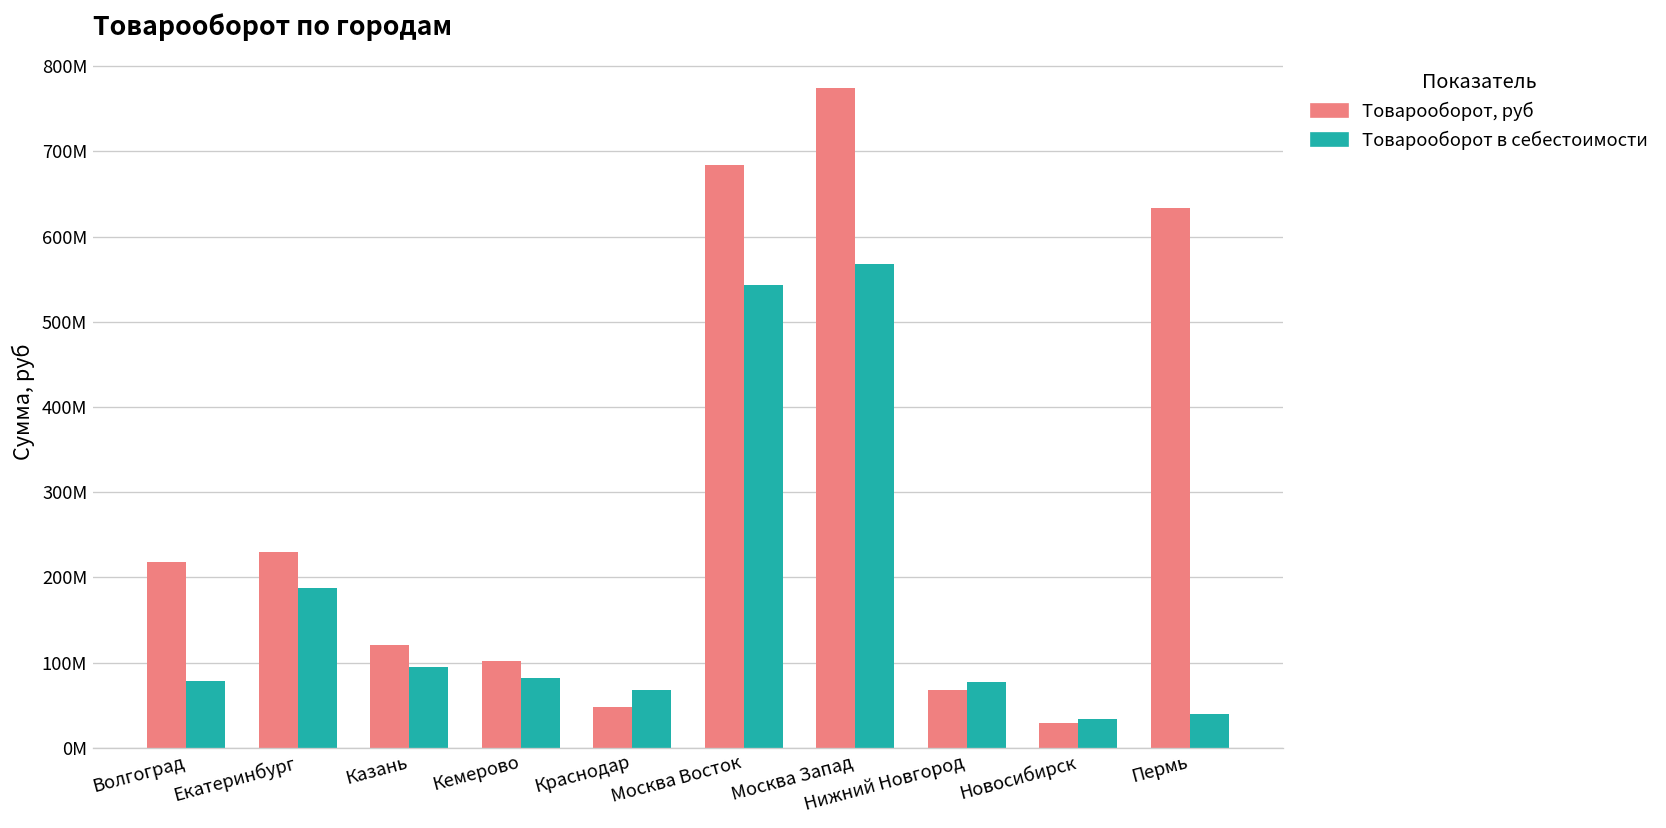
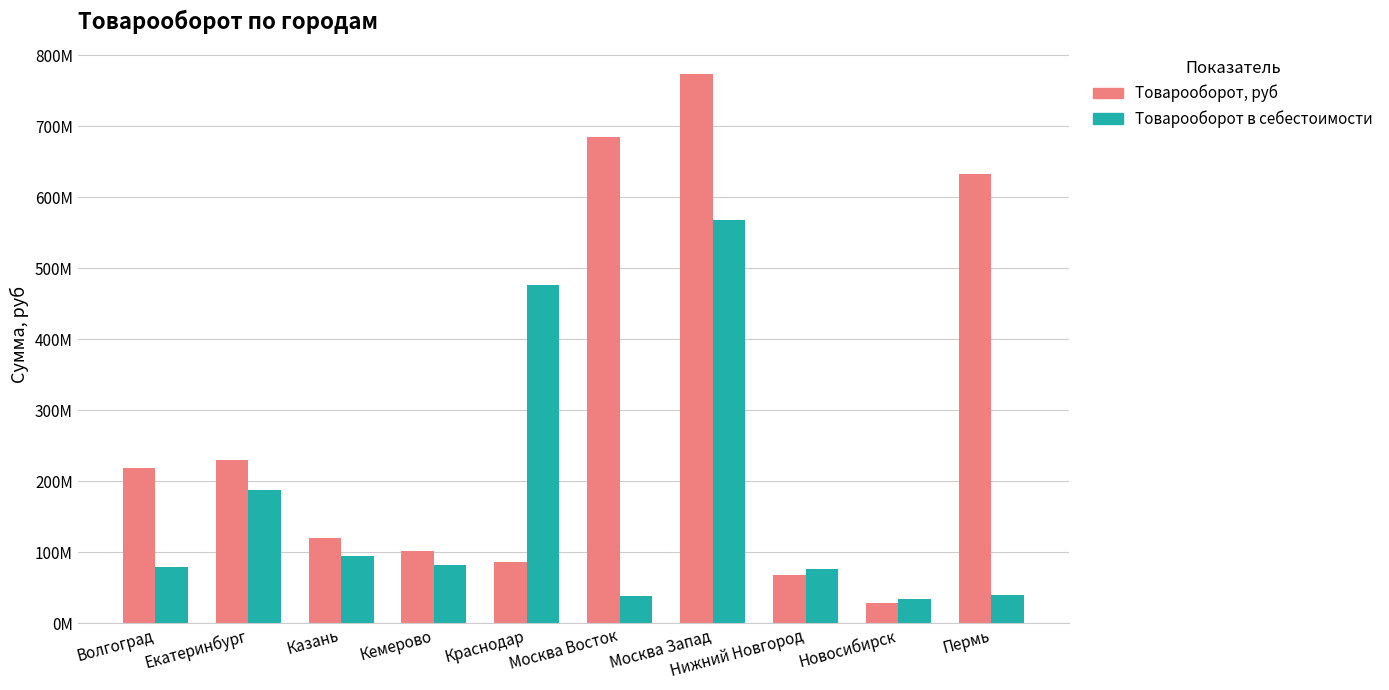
Товарооборот, руб, Краснодар: 50000000 -> 90000000
Товарооборот в себестоимости, Краснодар: 70000000 -> 480000000
Товарооборот в себестоимости, Москва Восток: 540000000 -> 40000000
